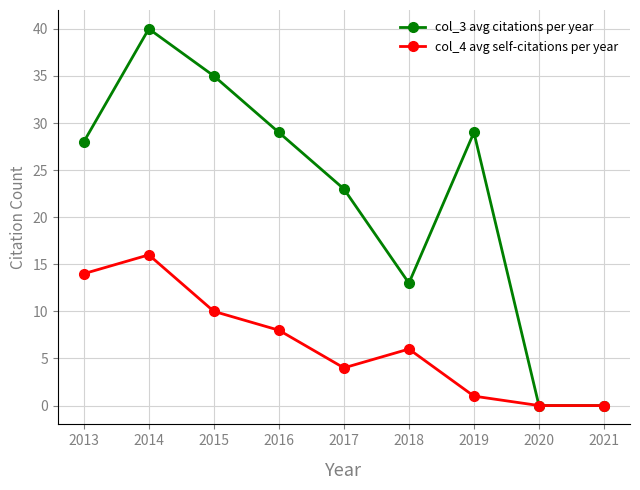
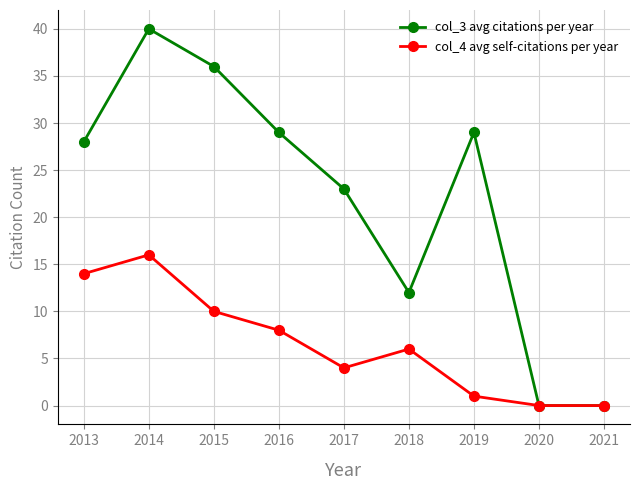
col_3 avg citations per year, 2015: 35 -> 36
col_3 avg citations per year, 2018: 13 -> 12
